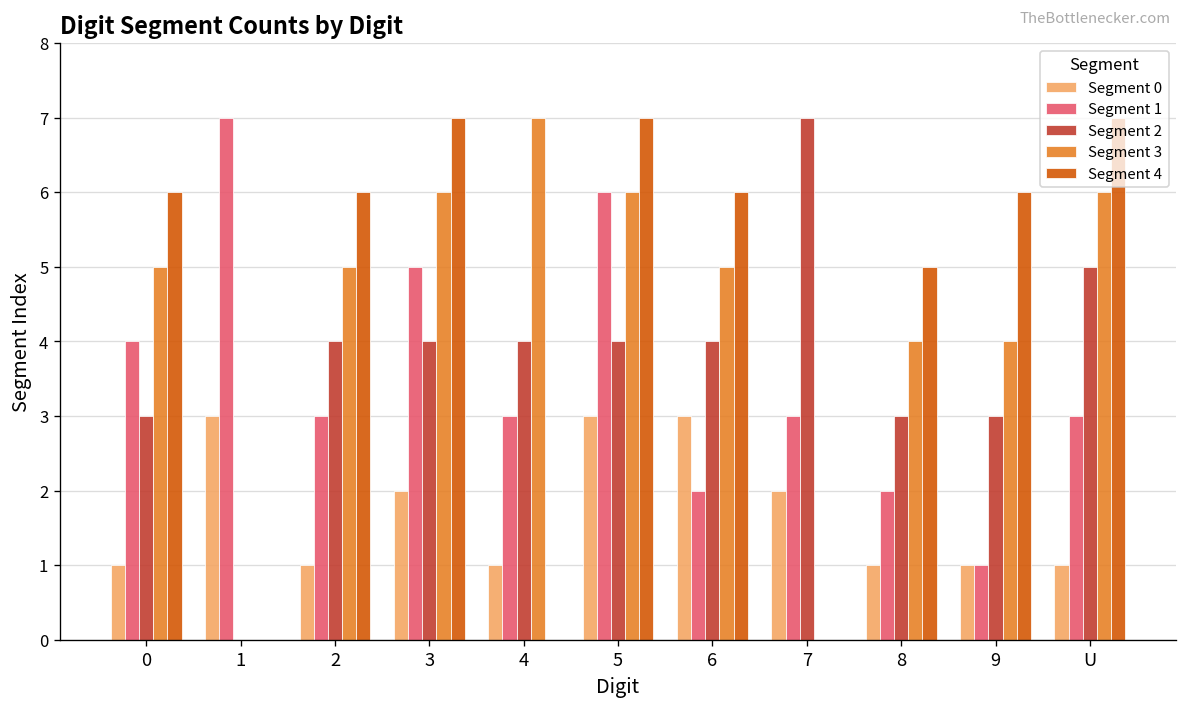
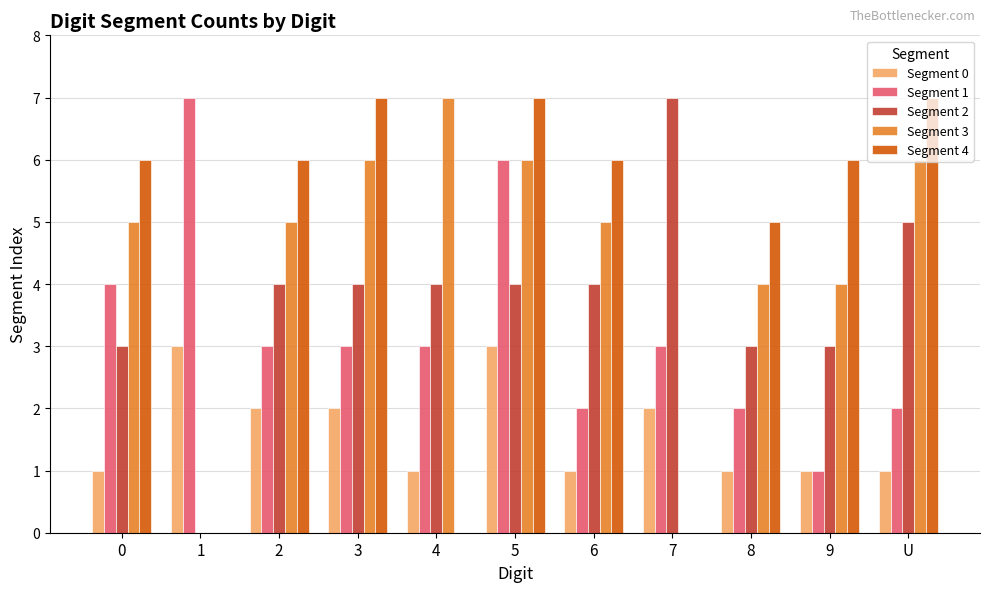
Segment 0, 2: 1 -> 2
Segment 1, 3: 5 -> 3
Segment 0, 6: 3 -> 1
Segment 1, U: 3 -> 2
